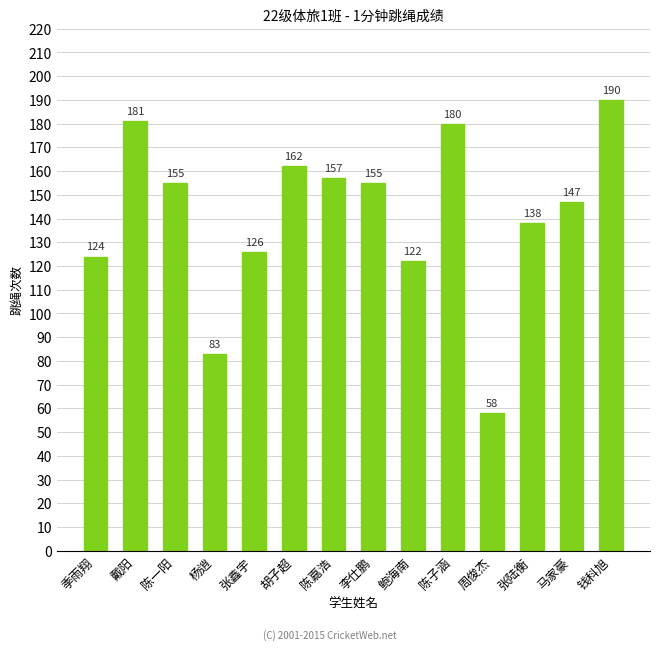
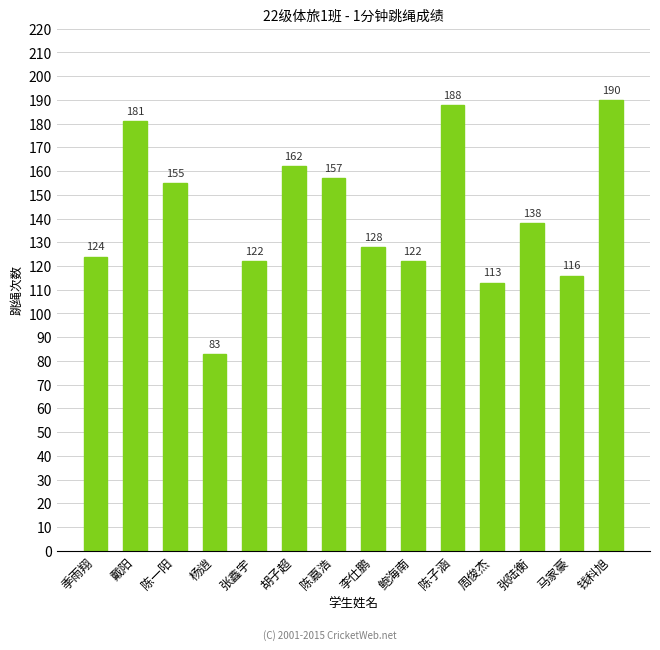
张鑫宇: 126 -> 122
李仕鹏: 155 -> 128
陈子涵: 180 -> 188
周俊杰: 58 -> 113
马家豪: 147 -> 116
